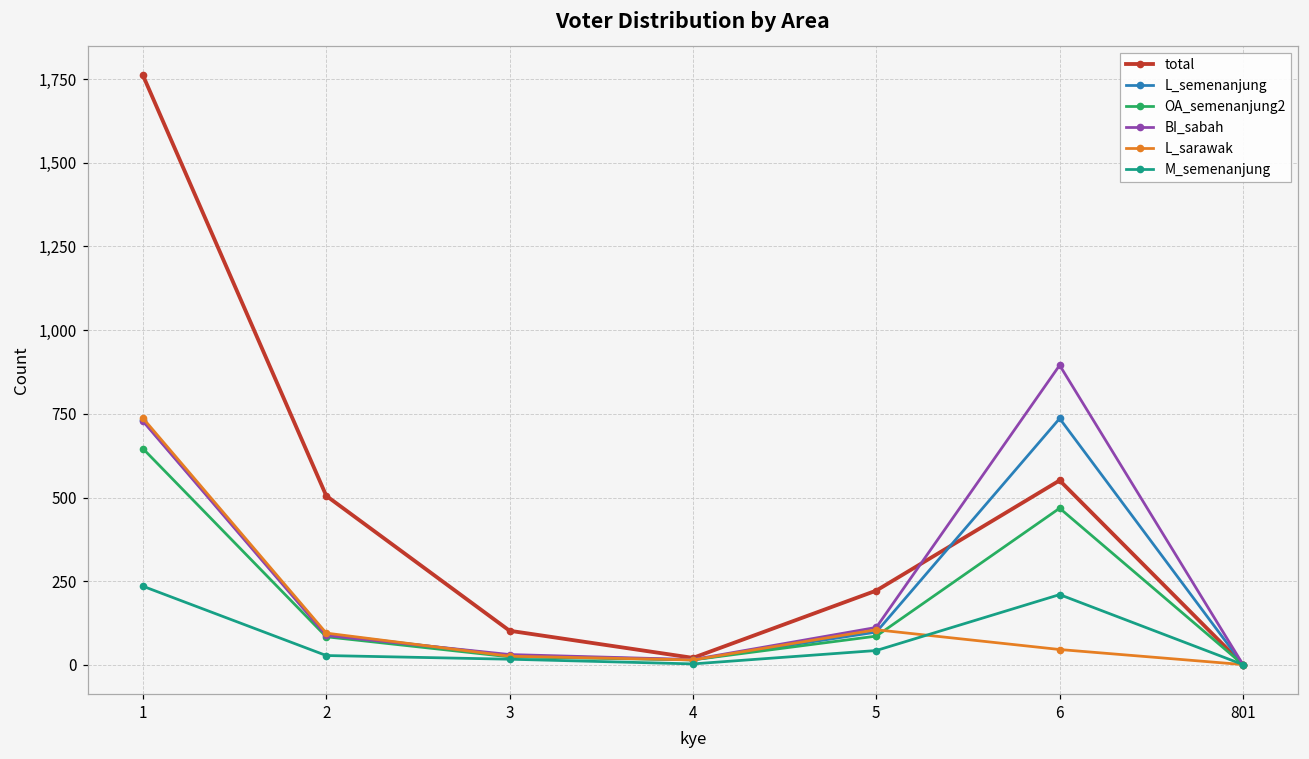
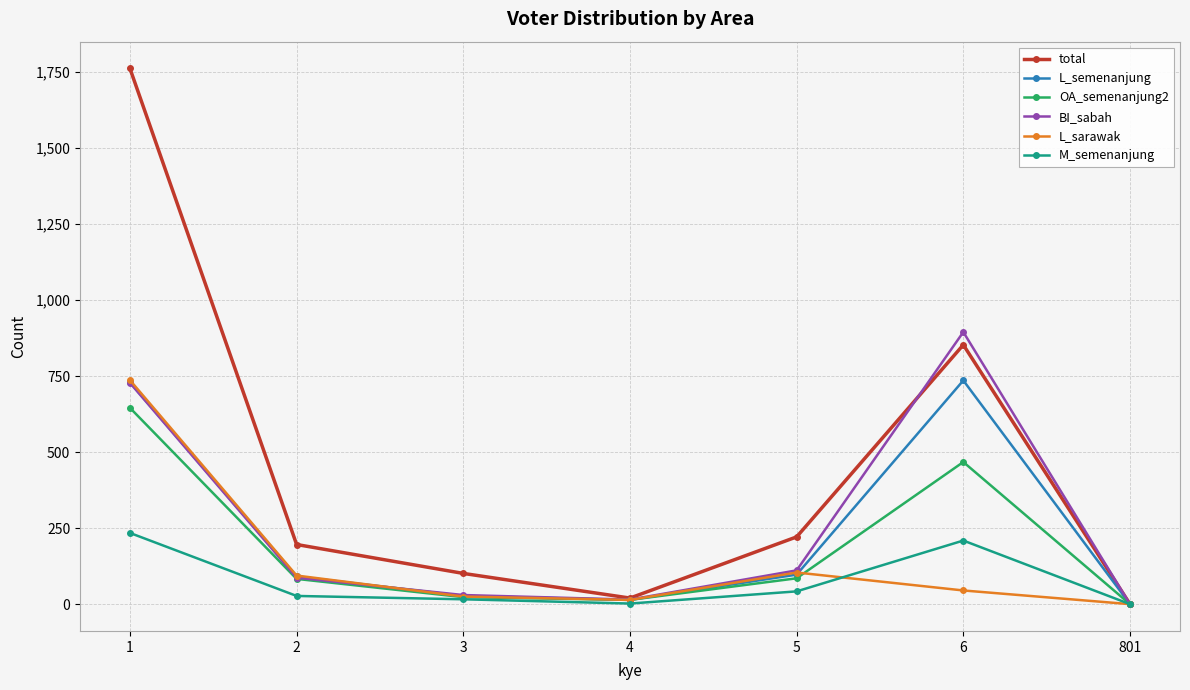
total, 2: 510 -> 200
total, 6: 550 -> 850
